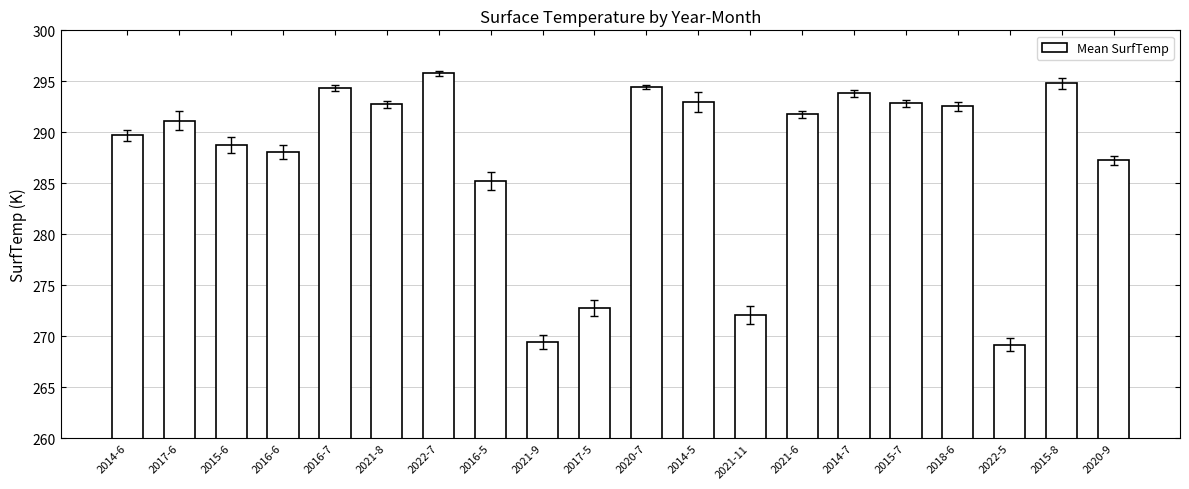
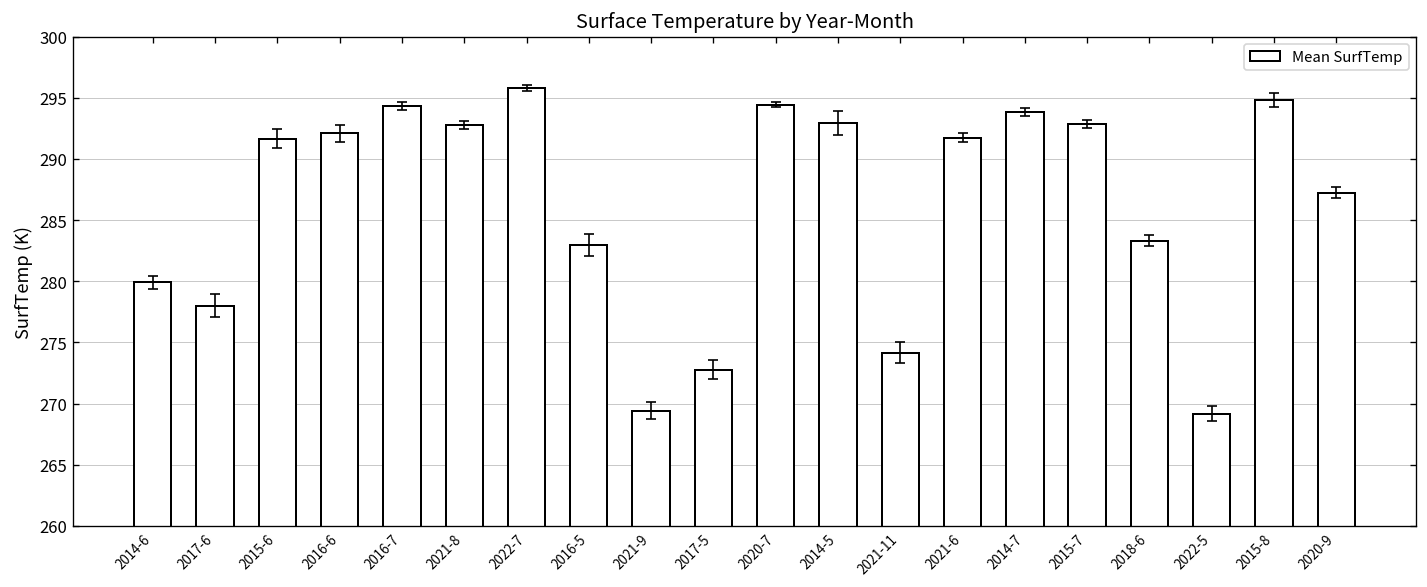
Mean SurfTemp, 2014-6: 289.7 -> 279.9
Mean SurfTemp, 2017-6: 291.2 -> 278.0
Mean SurfTemp, 2015-6: 288.8 -> 291.6
Mean SurfTemp, 2016-6: 288.0 -> 292.1
Mean SurfTemp, 2016-5: 285.2 -> 282.9
Mean SurfTemp, 2021-11: 272.1 -> 274.2
Mean SurfTemp, 2018-6: 292.5 -> 283.3
